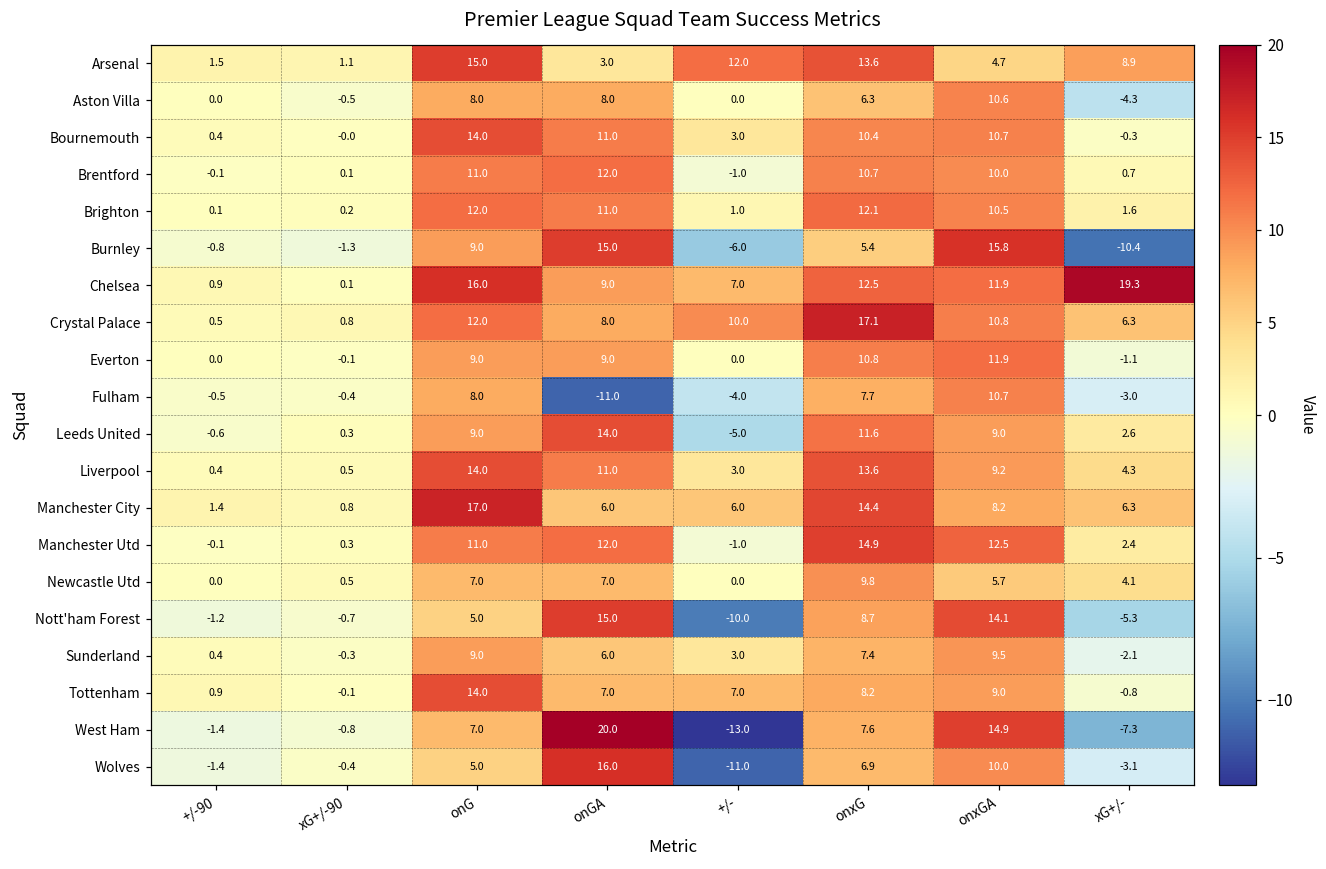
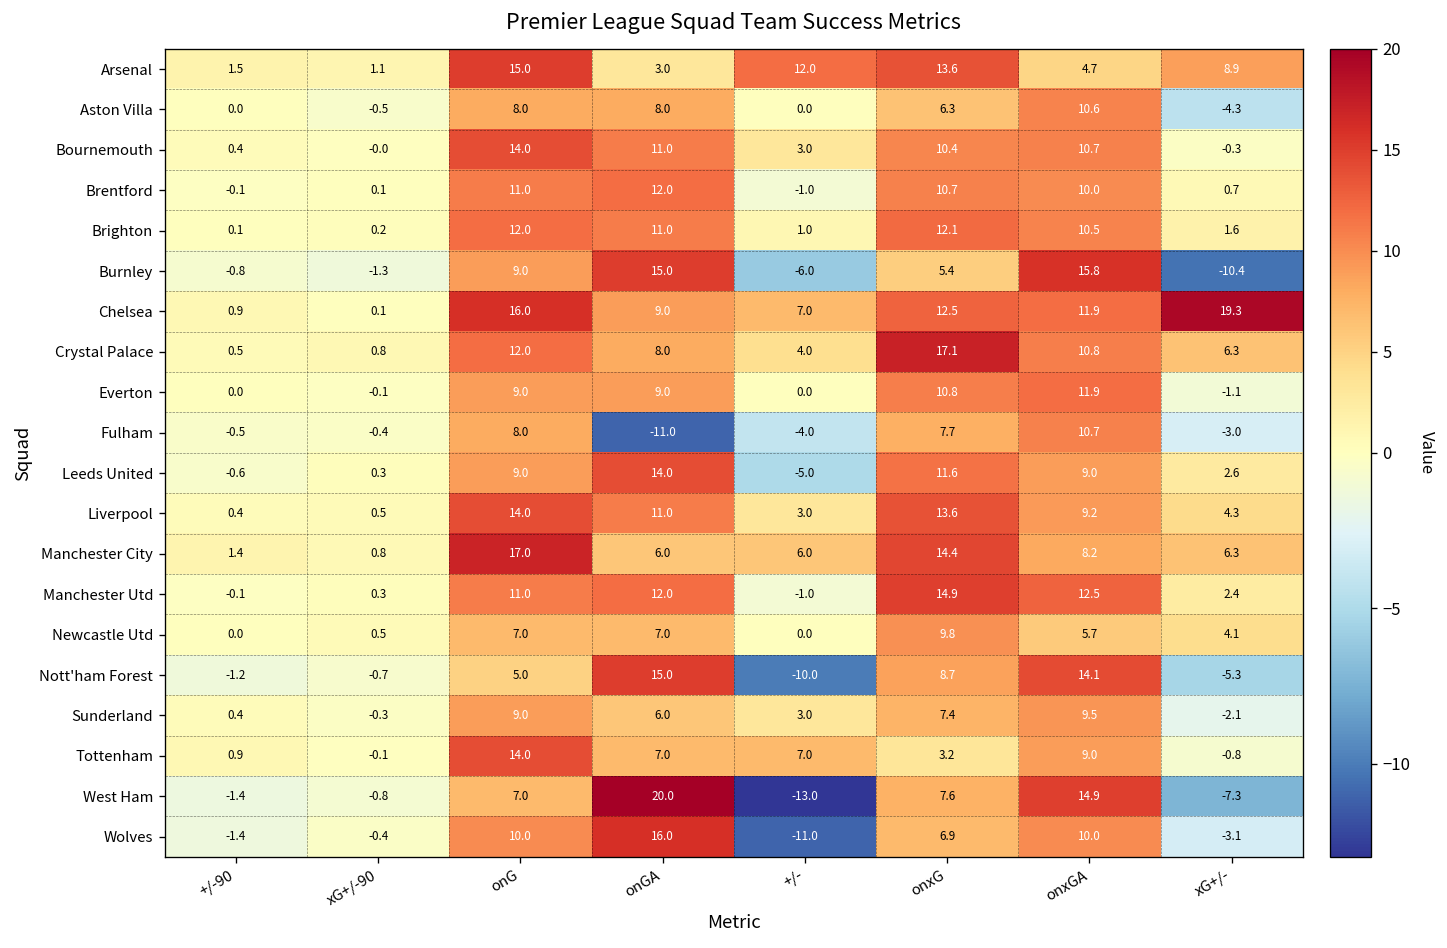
Crystal Palace, +/-: 10.0 -> 4.0
Tottenham, onxG: 8.2 -> 3.2
Wolves, onG: 5.0 -> 10.0
